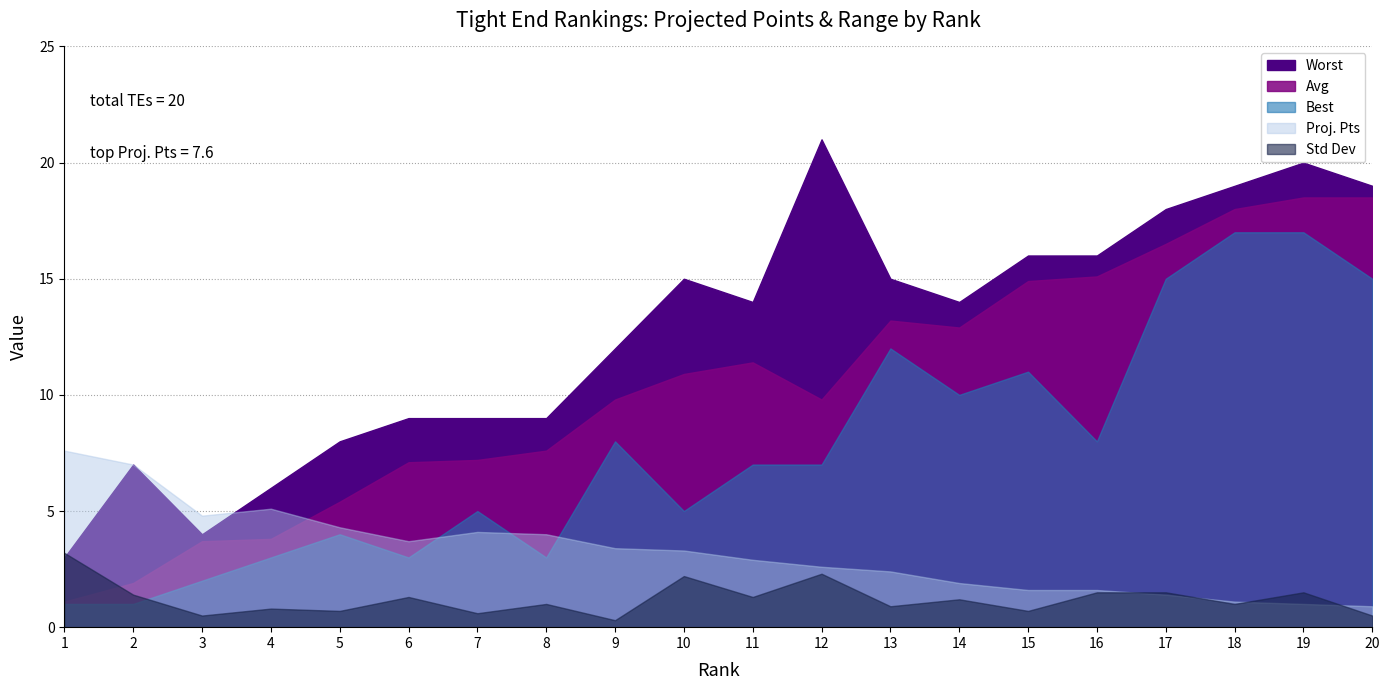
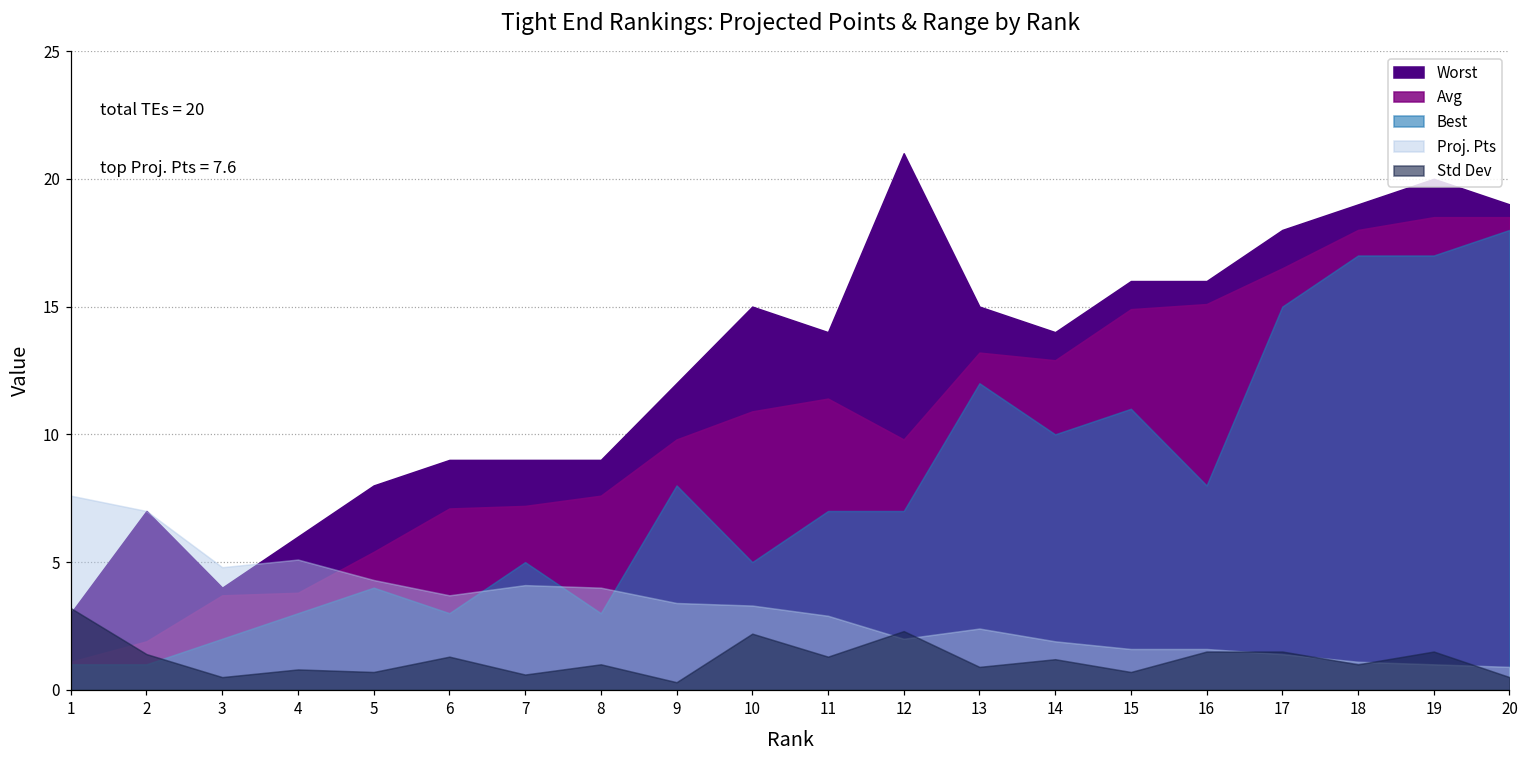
Proj. Pts, 12: 2.6 -> 2.0
Best, 20: 15 -> 18
